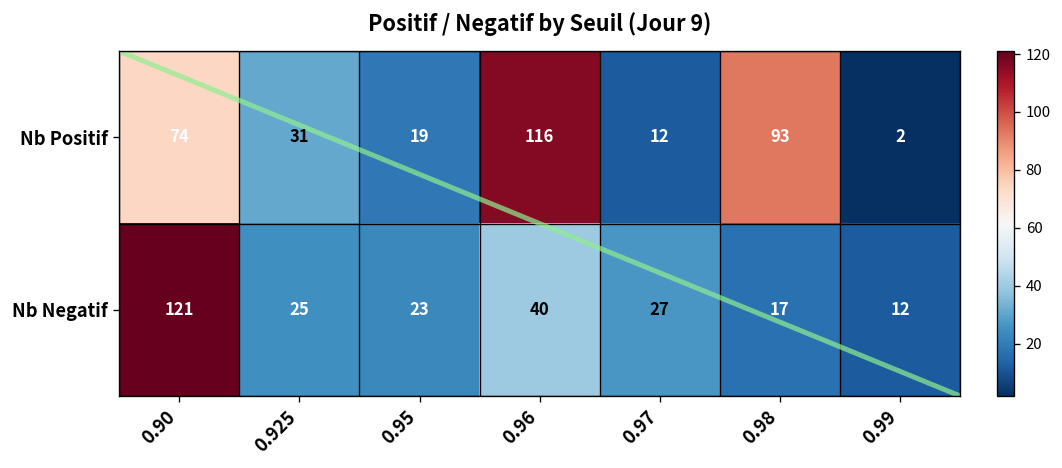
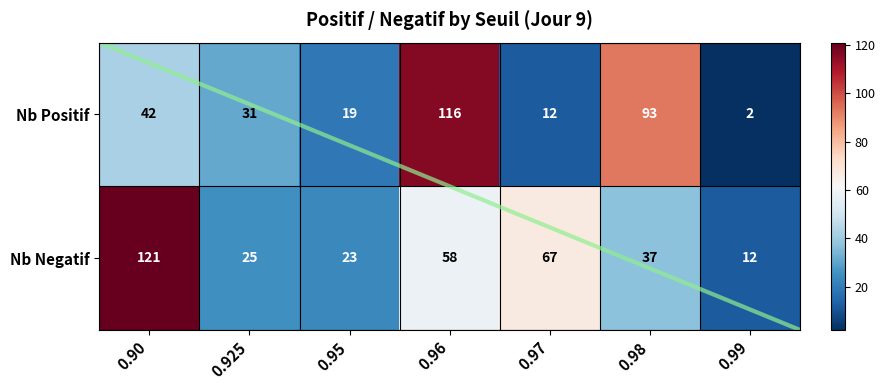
Nb Positif, 0.90: 74 -> 42
Nb Negatif, 0.96: 40 -> 58
Nb Negatif, 0.97: 27 -> 67
Nb Negatif, 0.98: 17 -> 37
